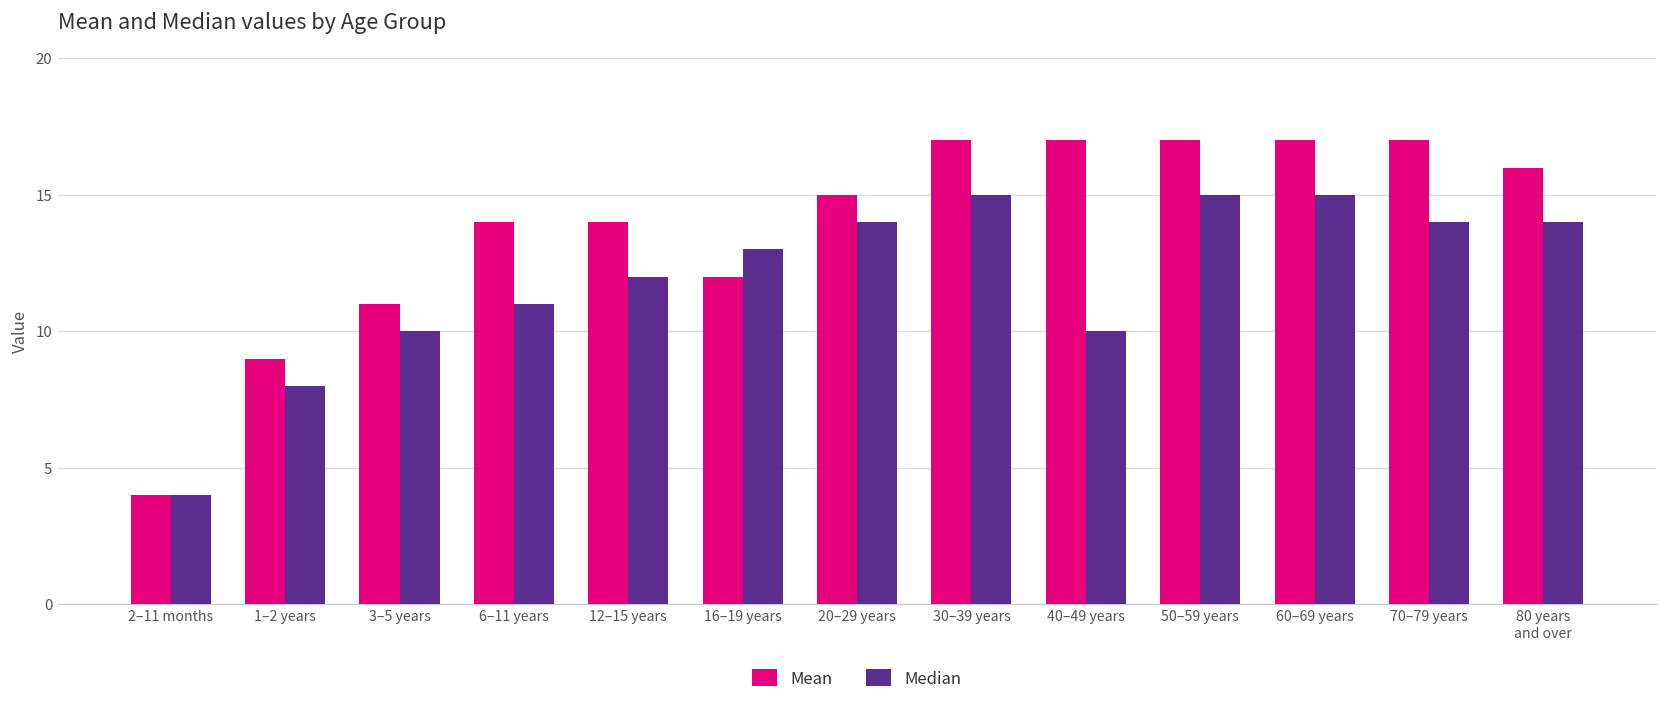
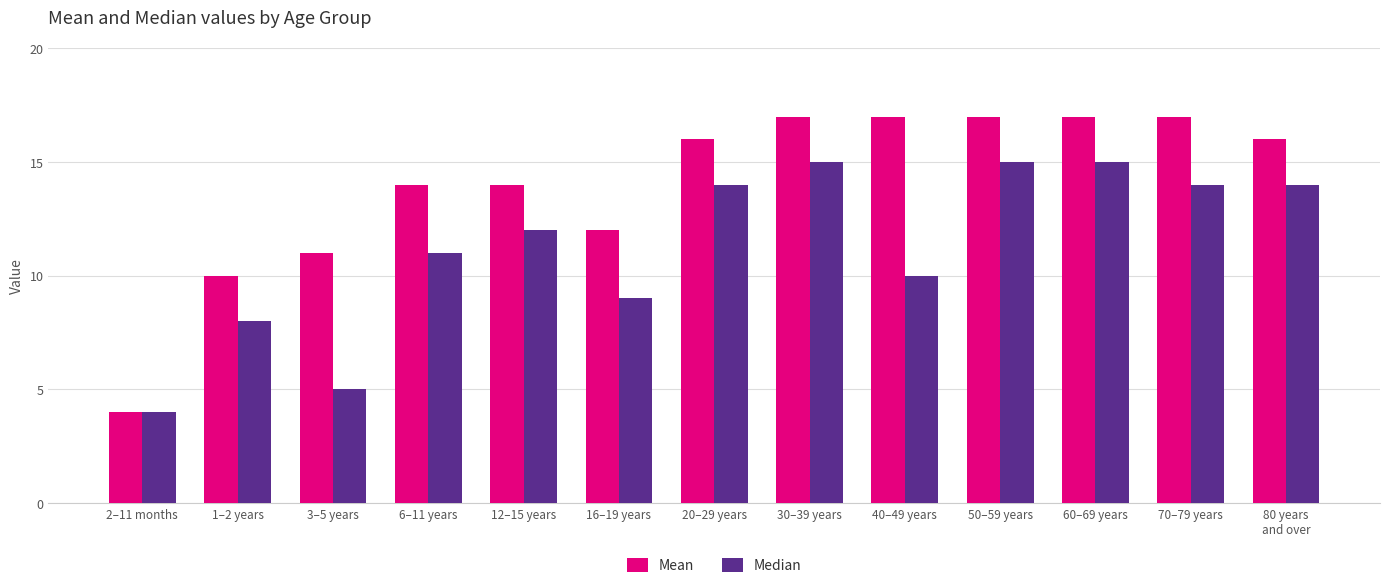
Mean, 1–2 years: 9 -> 10
Median, 3–5 years: 10 -> 5
Median, 16–19 years: 13 -> 9
Mean, 20–29 years: 15 -> 16
